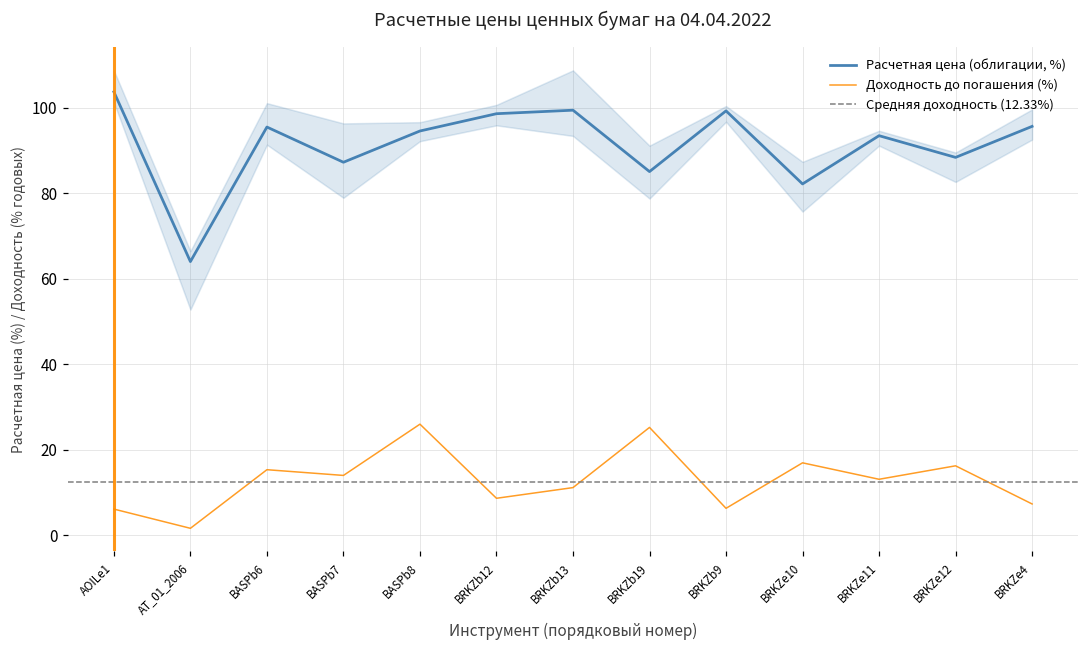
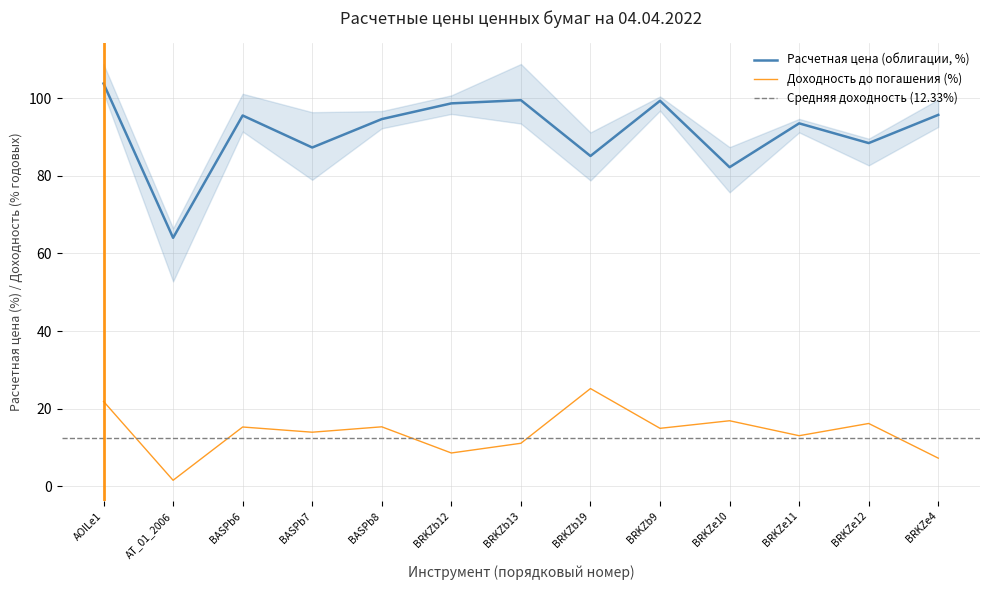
Доходность до погашения (%), AOILe1: 6 -> 22
Доходность до погашения (%), BASPb8: 26 -> 15
Доходность до погашения (%), BRKZb9: 6 -> 15
